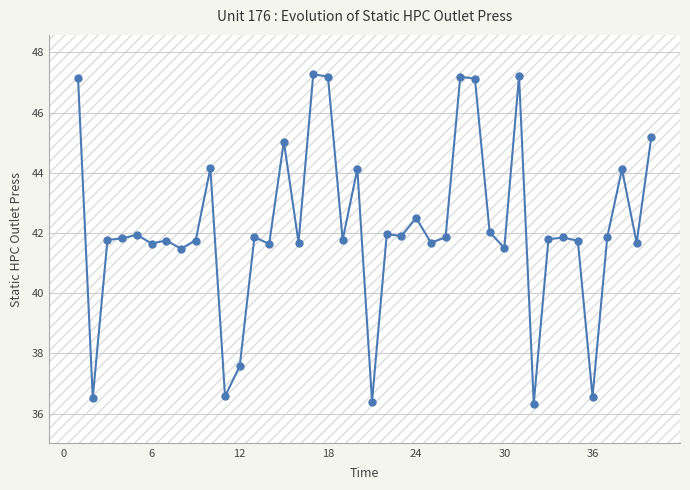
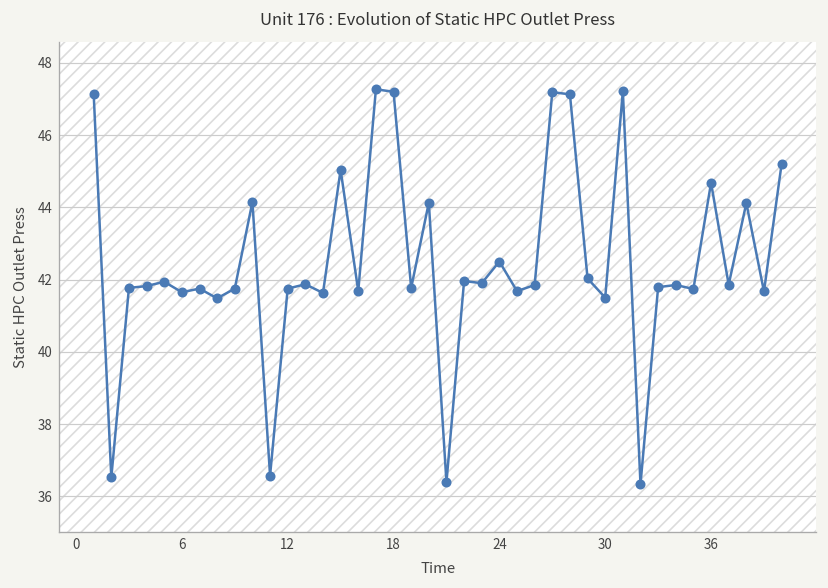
12: 37.6 -> 41.8
36: 36.6 -> 44.7
